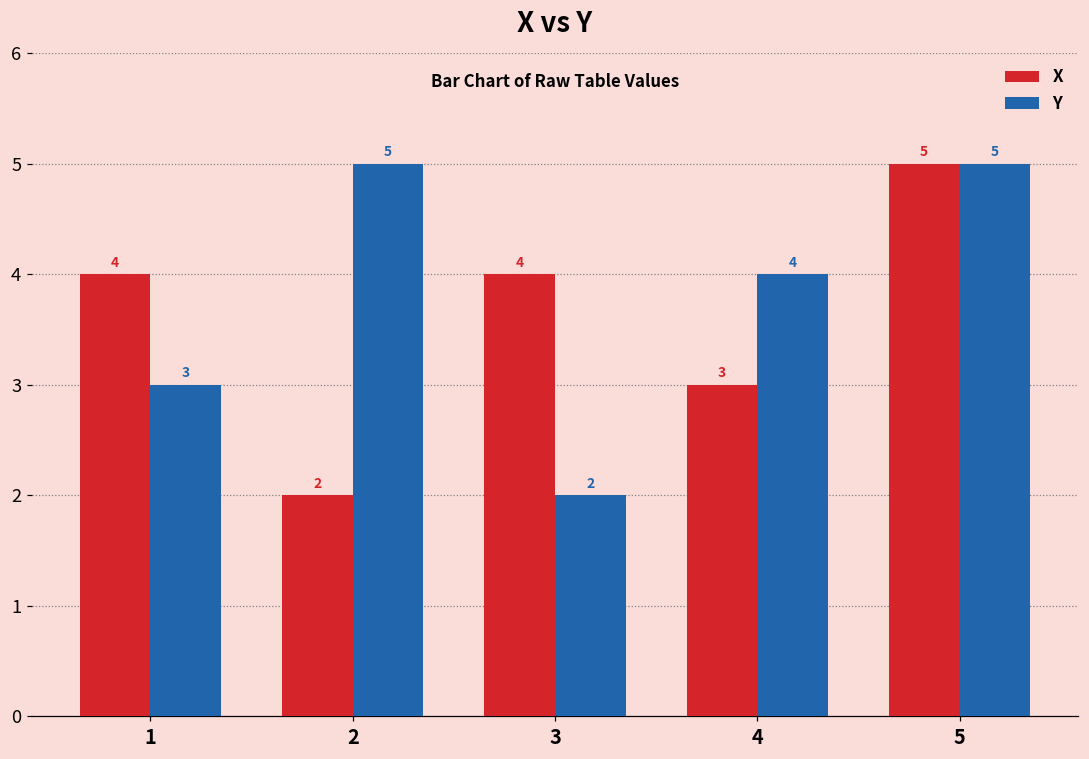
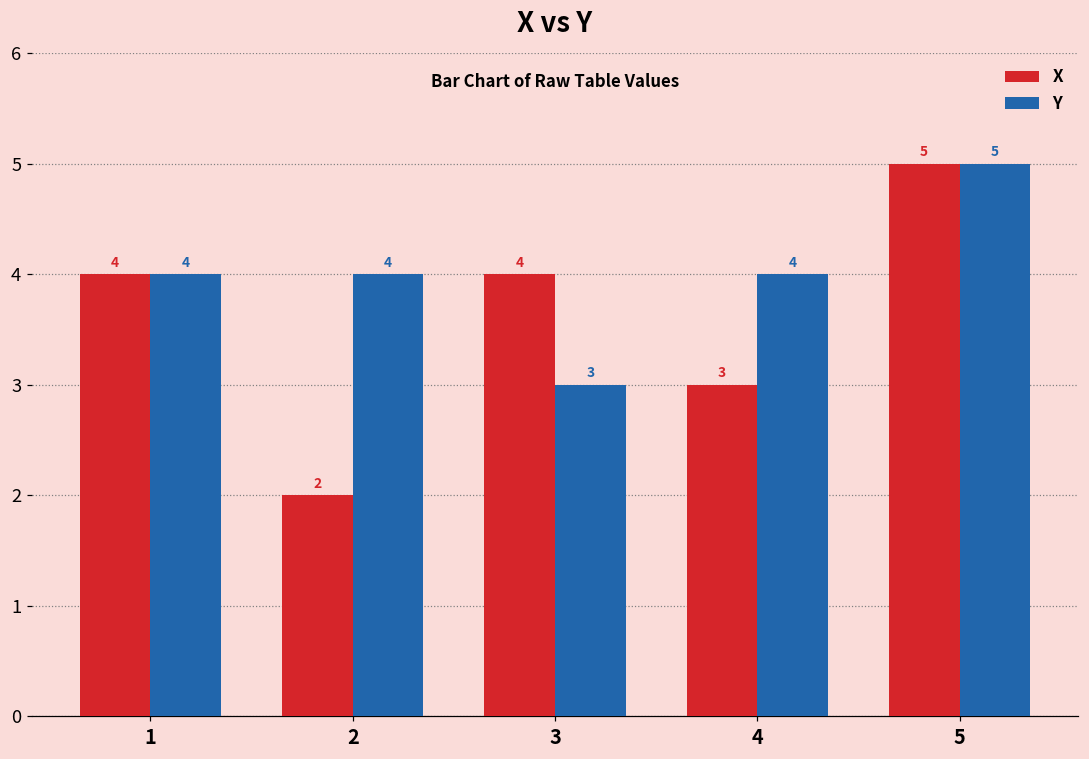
Y, 1: 3 -> 4
Y, 2: 5 -> 4
Y, 3: 2 -> 3
